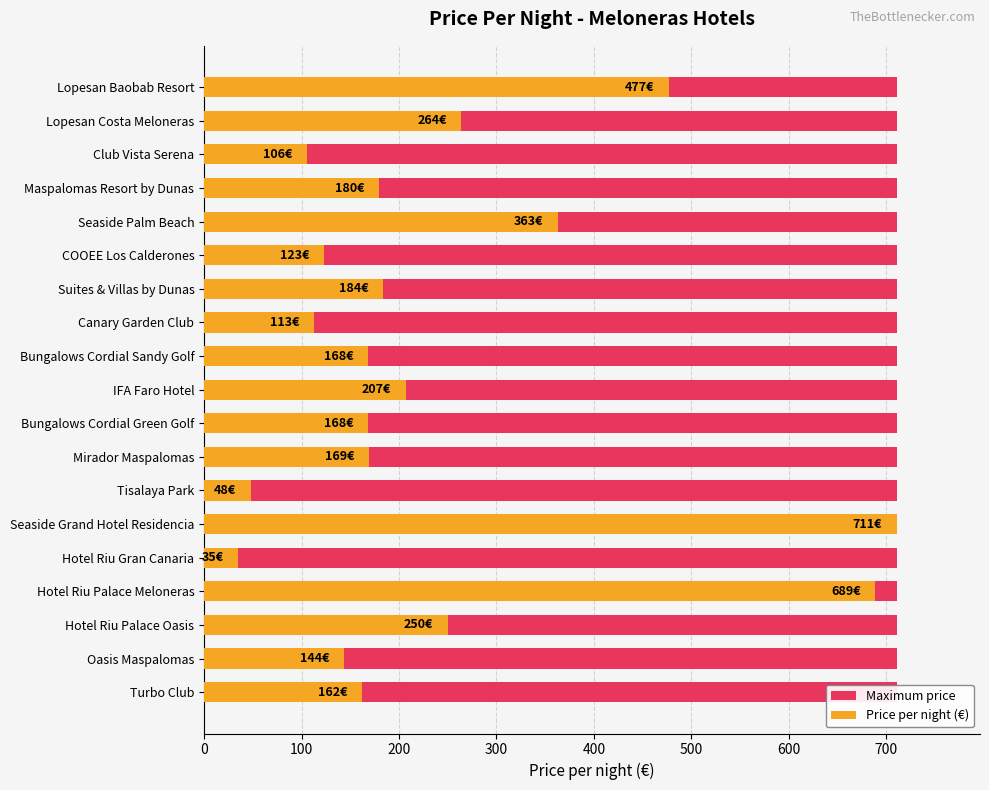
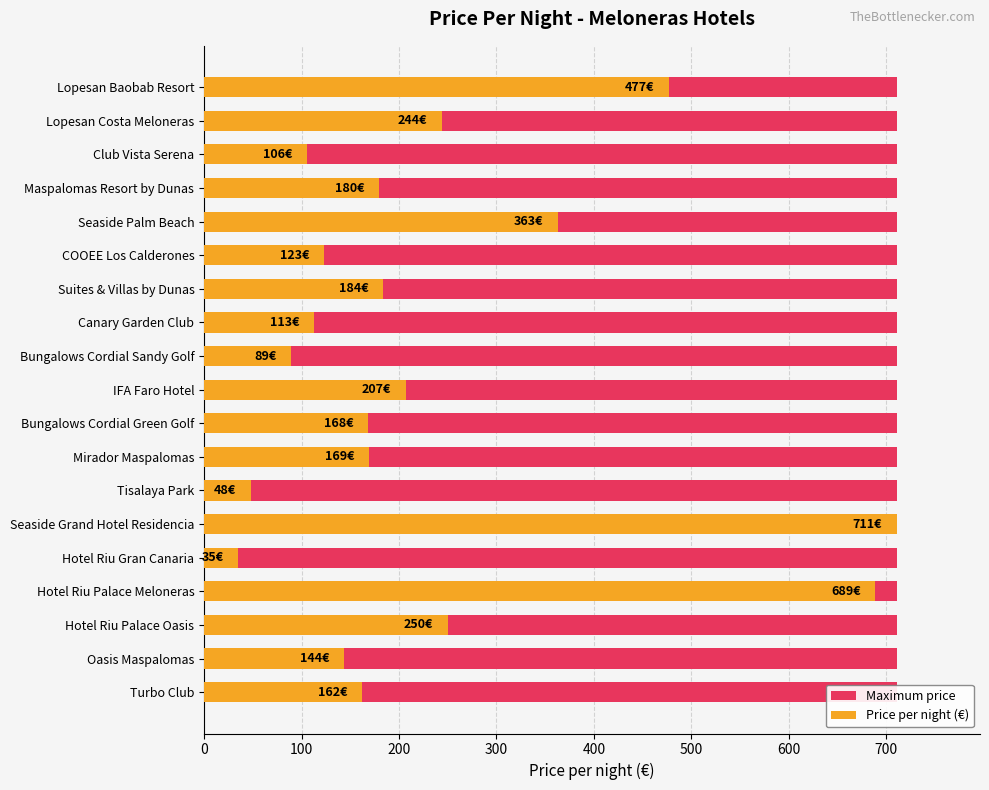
Price per night (€), Lopesan Costa Meloneras: 264€ -> 244€
Price per night (€), Bungalows Cordial Sandy Golf: 168€ -> 89€
